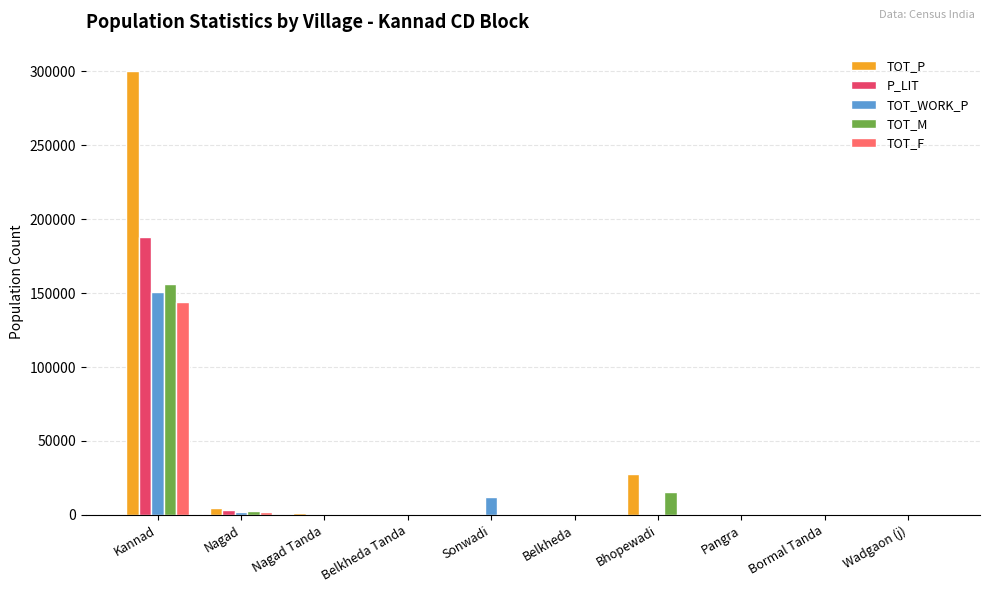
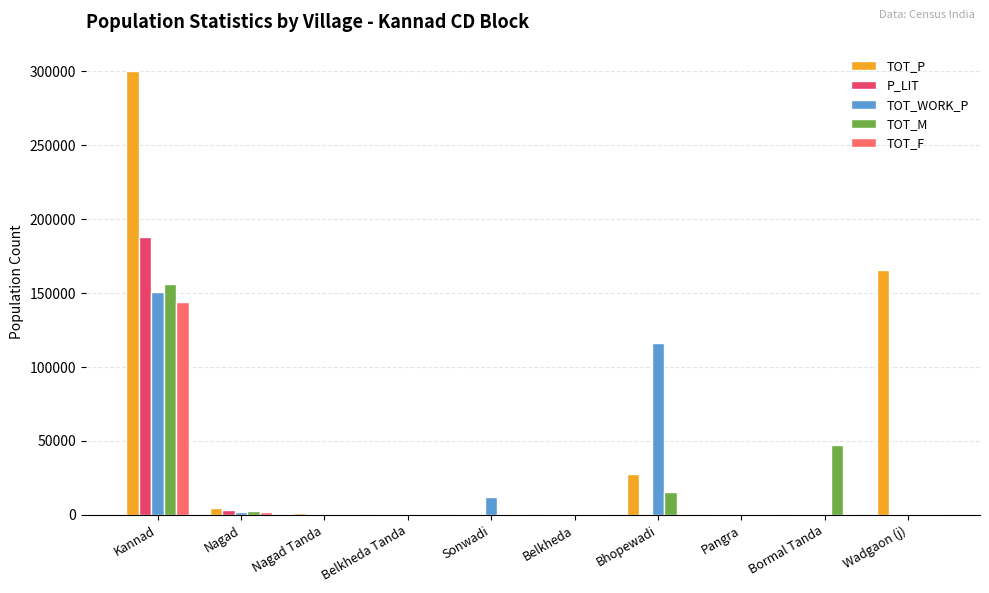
TOT_WORK_P, Bhopewadi: 0 -> 117000
TOT_M, Bormal Tanda: 0 -> 47000
TOT_P, Wadgaon (j): 1000 -> 165000
